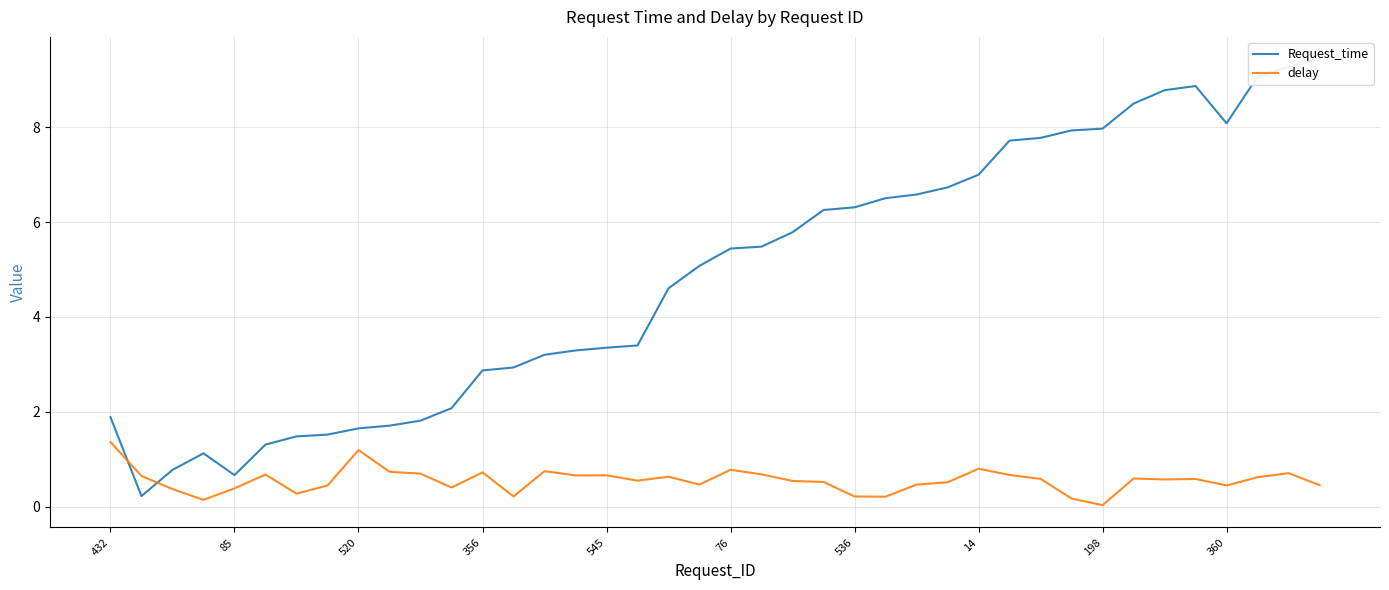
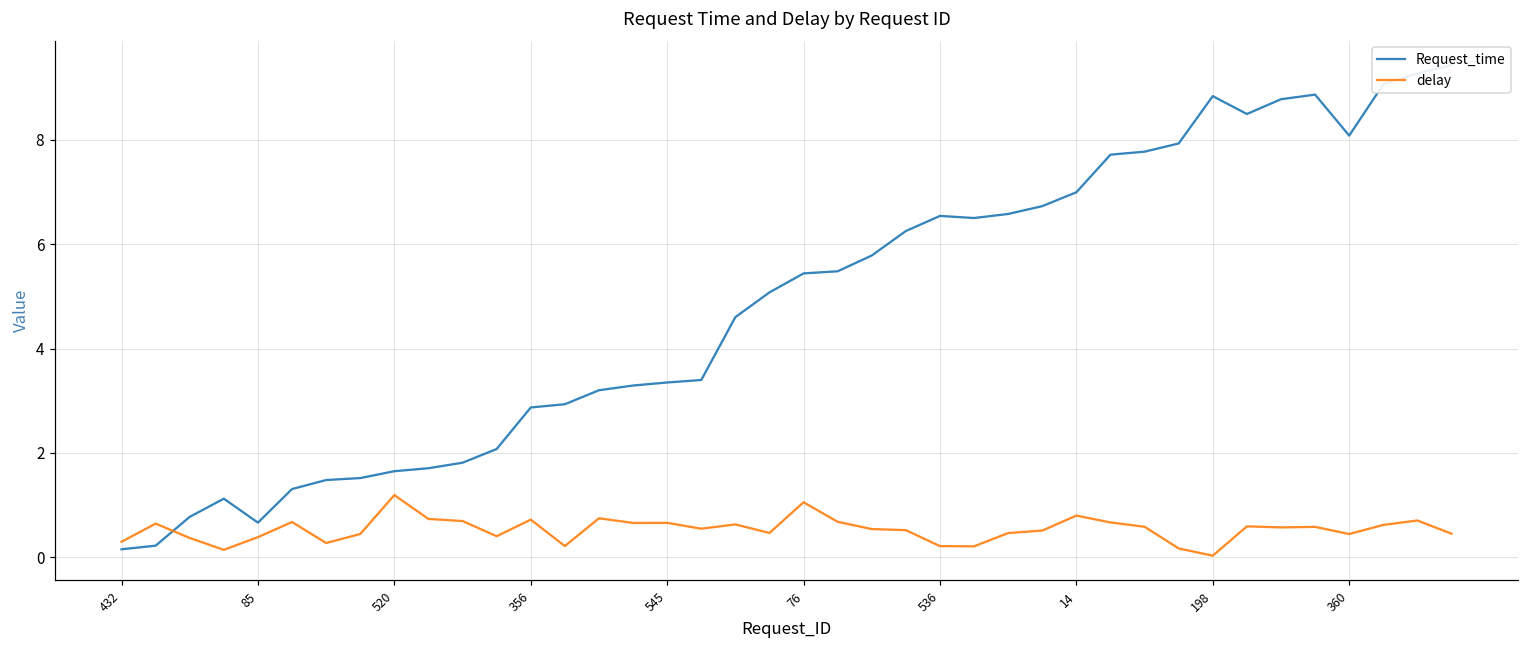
Request_time, 432: 1.9 -> 0.2
delay, 432: 1.4 -> 0.3
delay, 76: 0.8 -> 1.1
Request_time, 536: 6.3 -> 6.5
Request_time, 198: 8.0 -> 8.8
